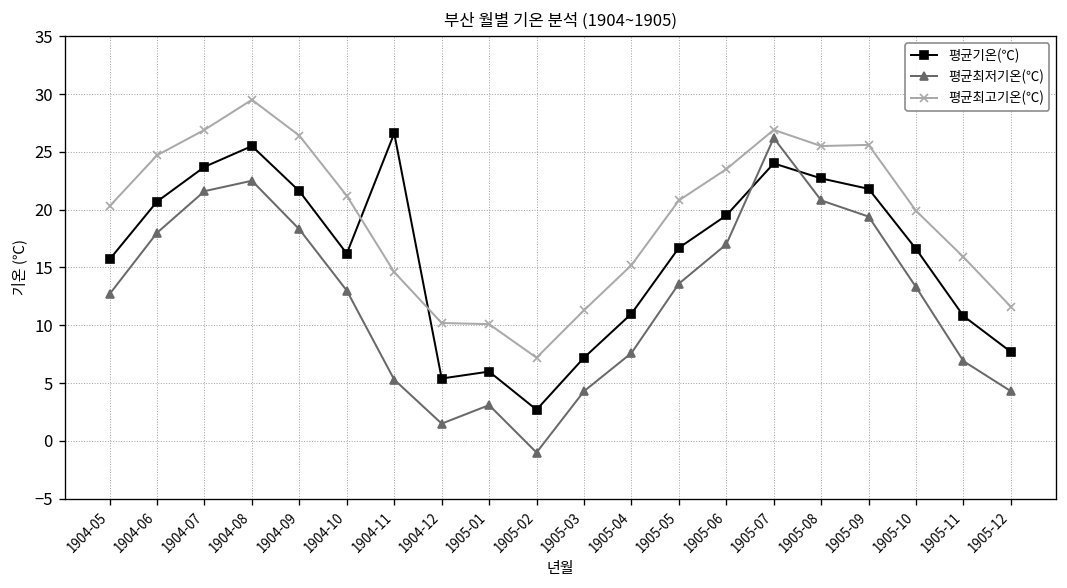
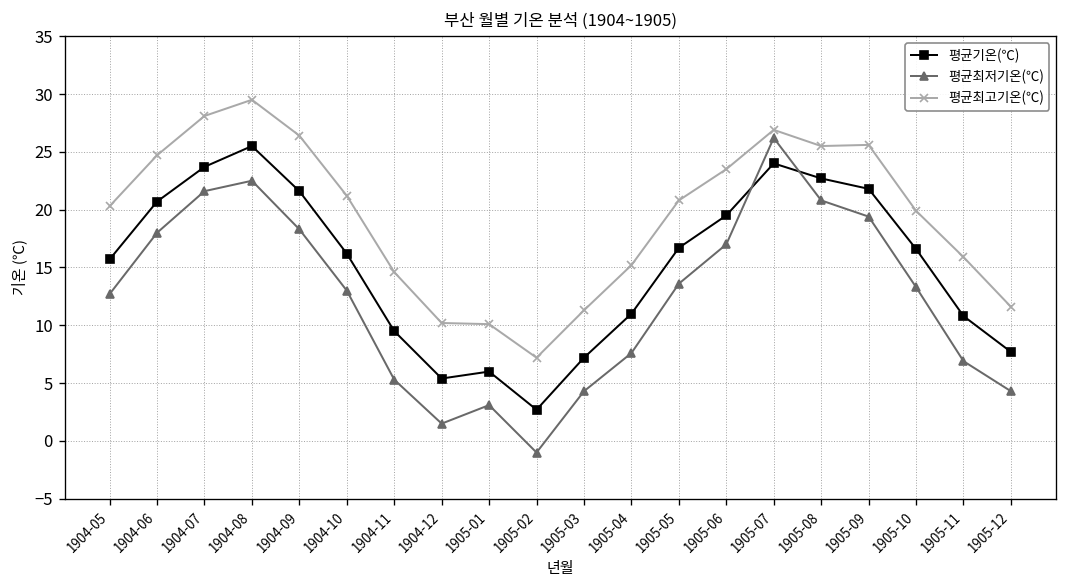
평균최고기온(℃), 1904-07: 27 -> 28
평균기온(℃), 1904-11: 27 -> 10
